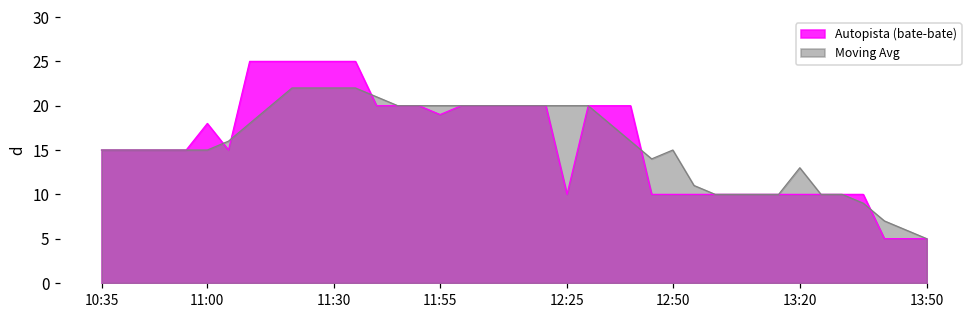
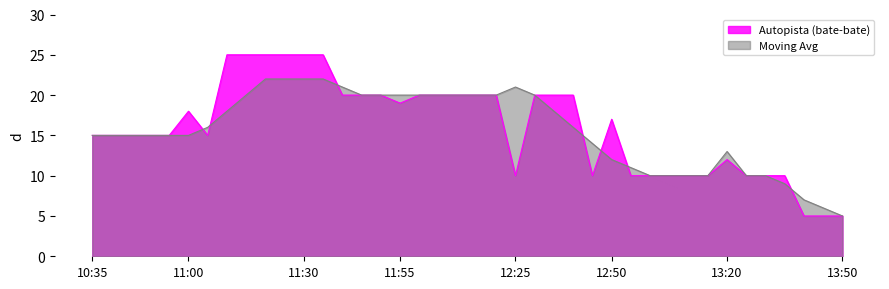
Moving Avg, 12:25: 20 -> 21
Autopista (bate-bate), 12:50: 10 -> 17
Moving Avg, 12:50: 15 -> 12
Autopista (bate-bate), 13:20: 10 -> 12
